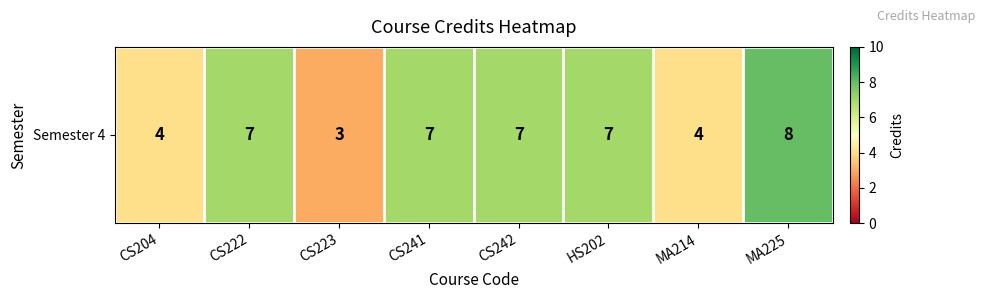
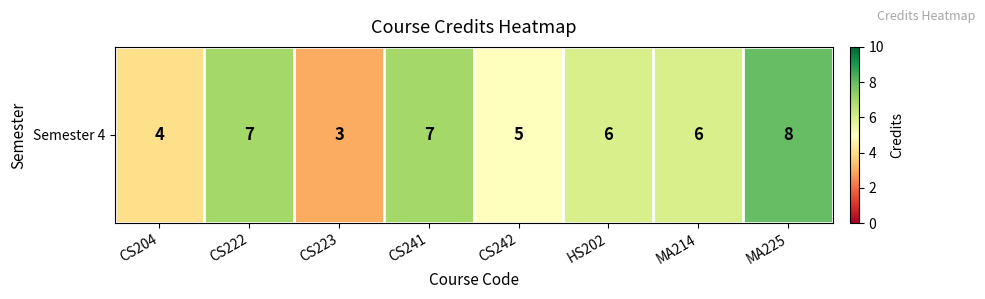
Semester 4, CS242: 7 -> 5
Semester 4, HS202: 7 -> 6
Semester 4, MA214: 4 -> 6
